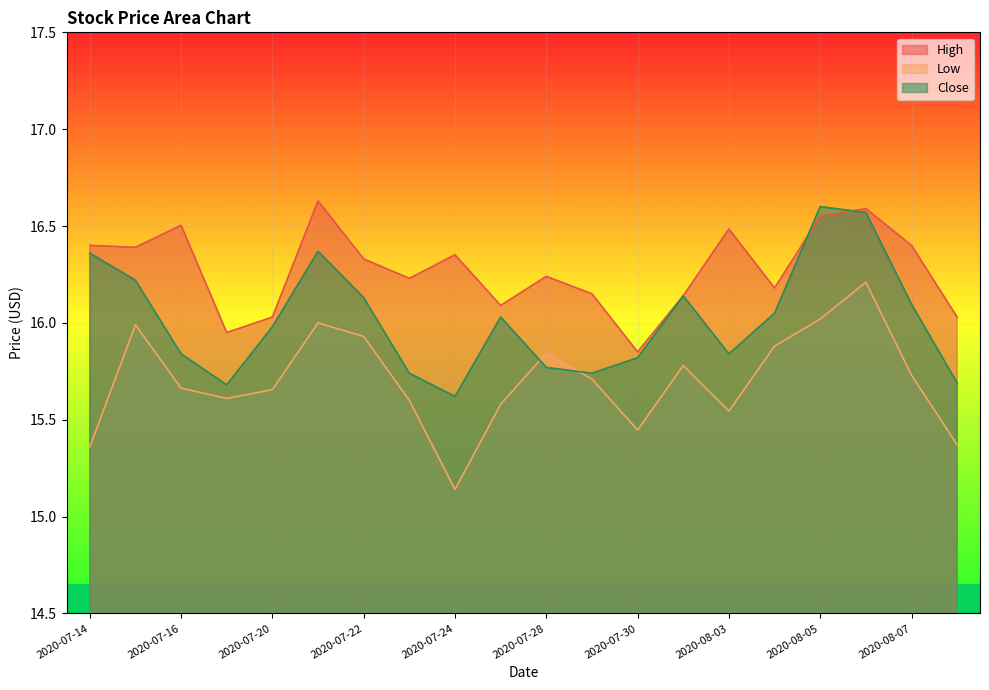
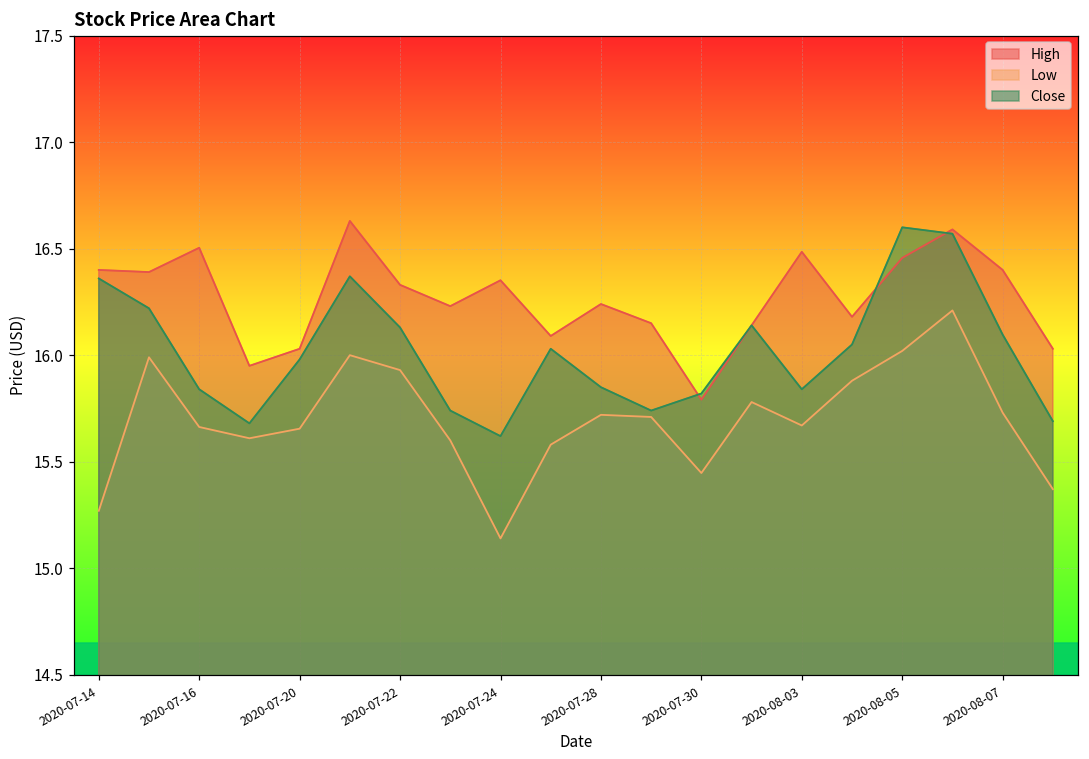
Low, 2020-07-14: 15.36 -> 15.27
Low, 2020-07-28: 15.84 -> 15.72
Close, 2020-07-28: 15.77 -> 15.85
High, 2020-07-30: 15.85 -> 15.79
Low, 2020-08-03: 15.54 -> 15.67
High, 2020-08-05: 16.55 -> 16.46
